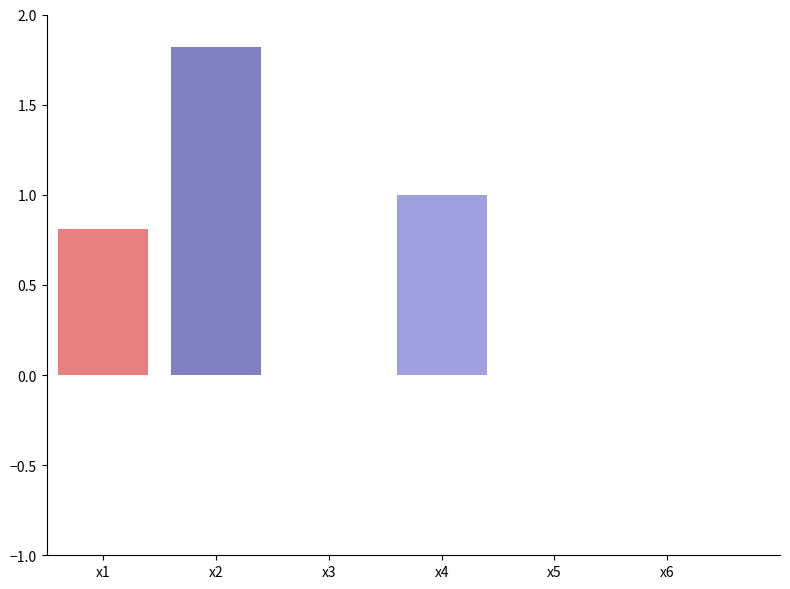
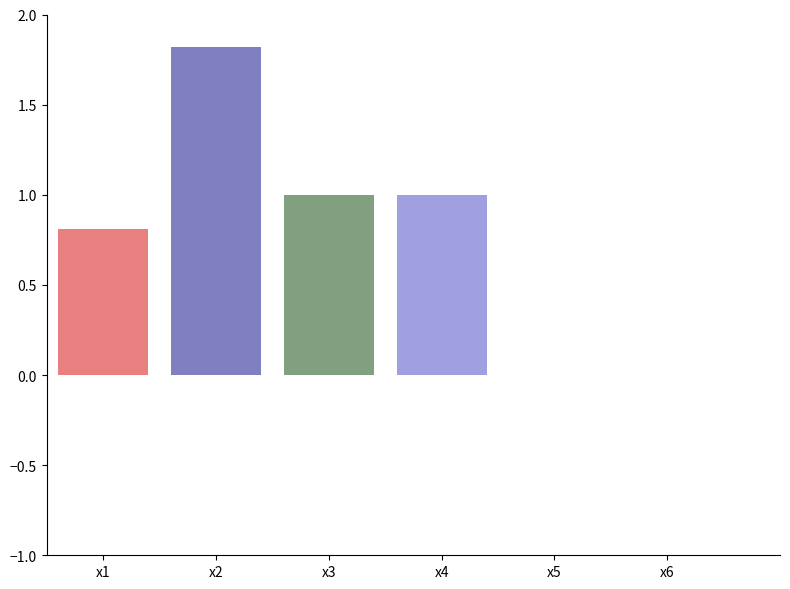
x3: 0 -> 1
